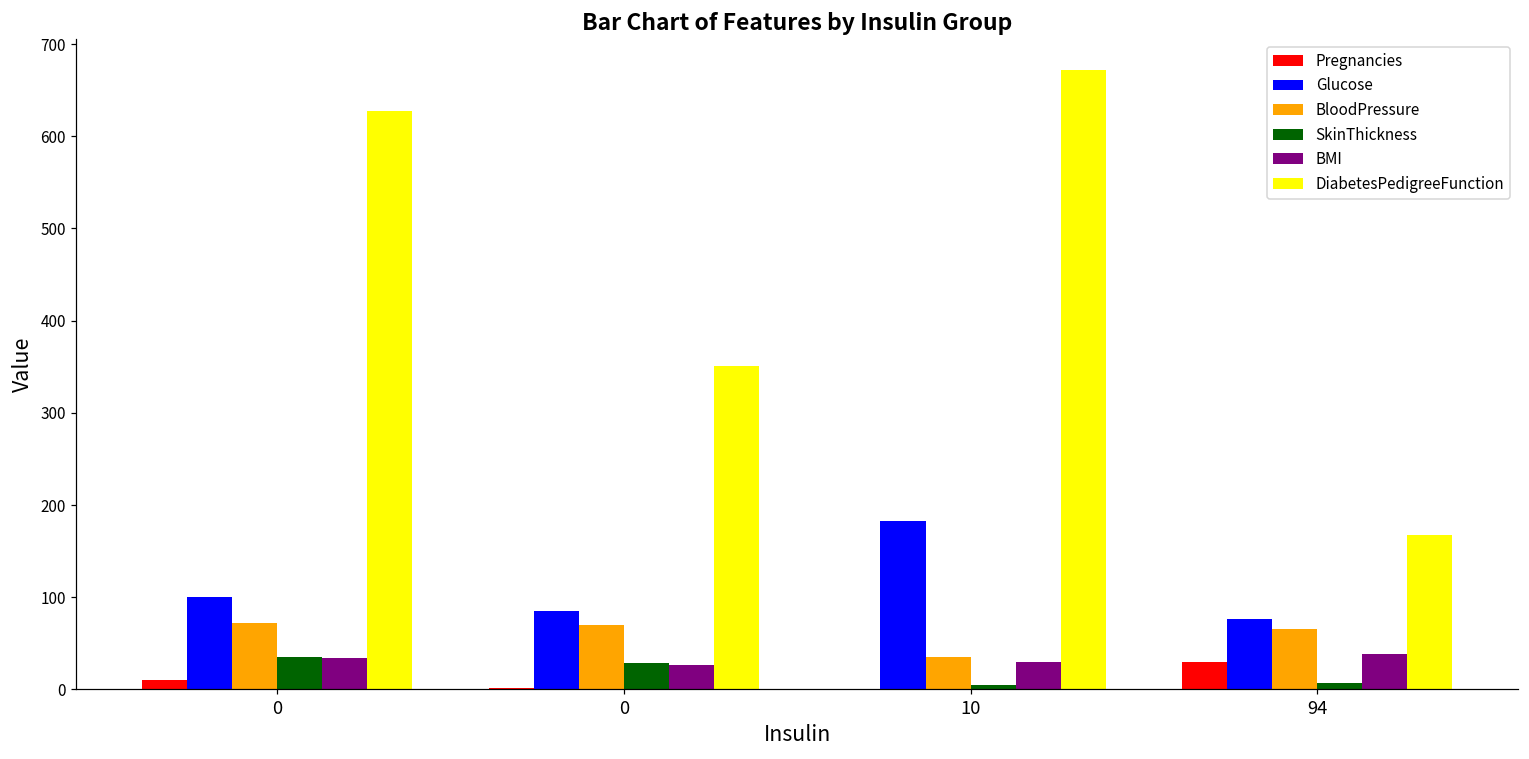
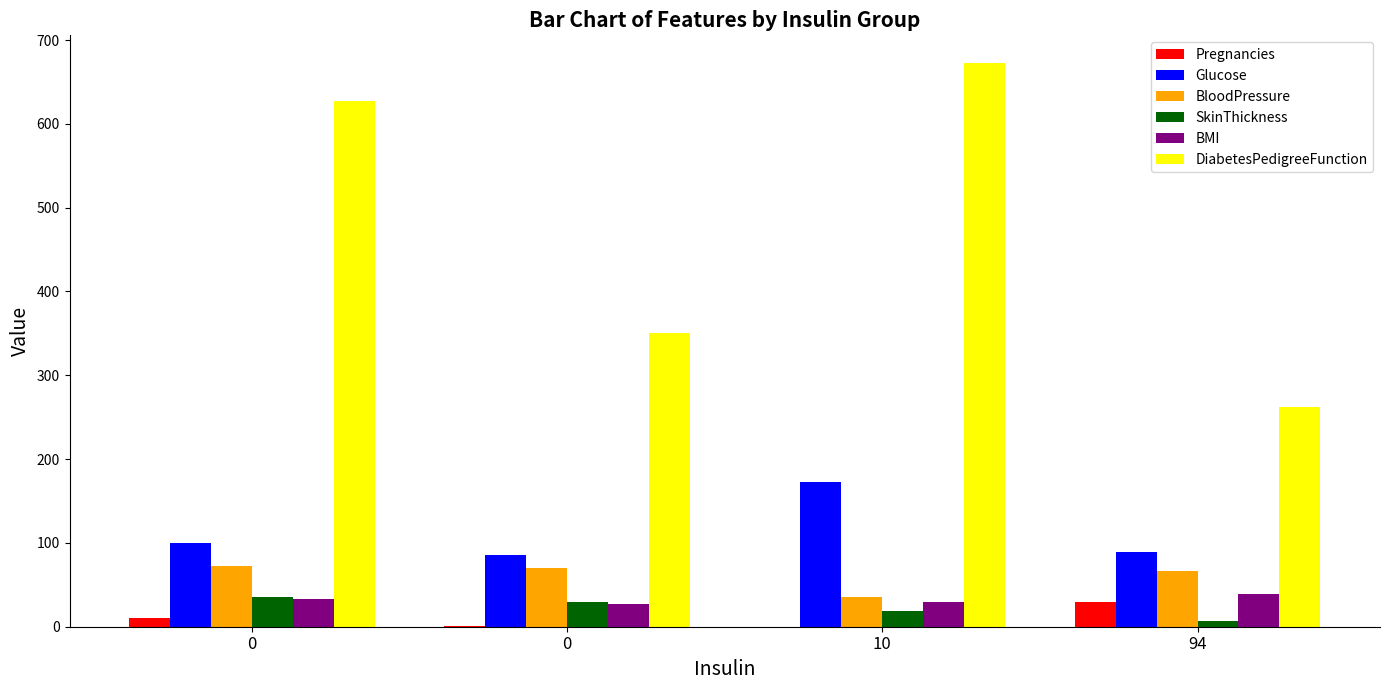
Glucose, 10: 180 -> 170
SkinThickness, 10: 10 -> 20
Glucose, 94: 80 -> 90
DiabetesPedigreeFunction, 94: 170 -> 260
